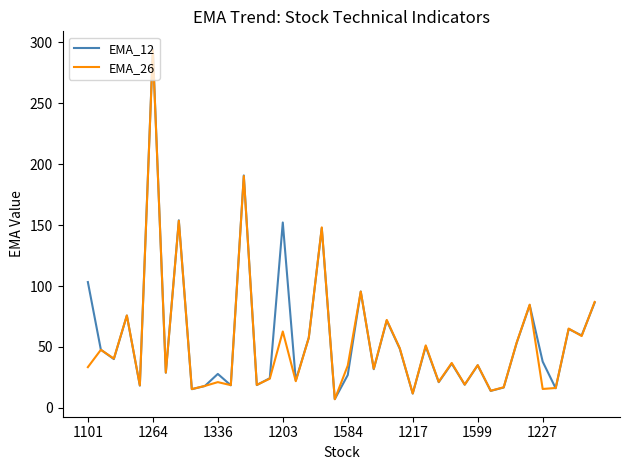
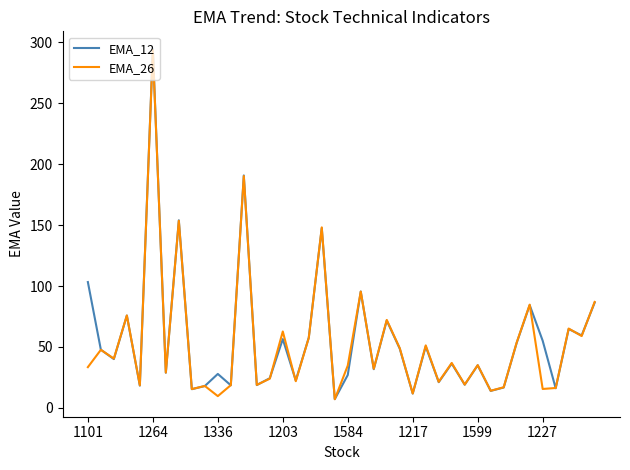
EMA_26, 1336: 21 -> 10
EMA_12, 1203: 152 -> 56
EMA_12, 1227: 38 -> 55
